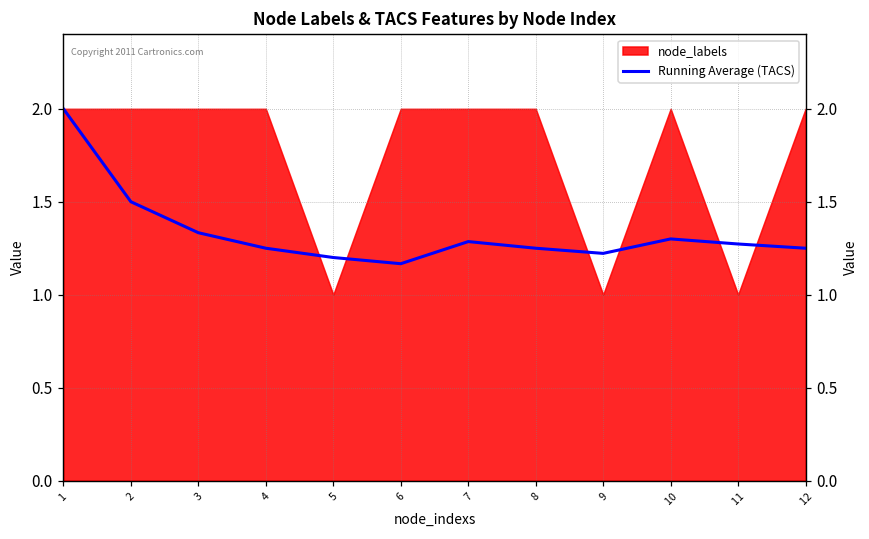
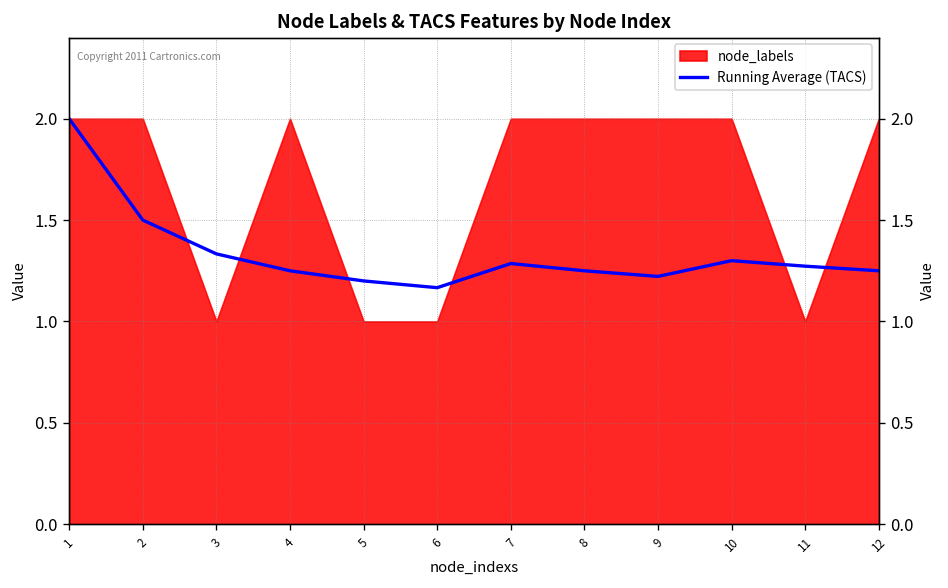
node_labels, 3: 2 -> 1
node_labels, 6: 2 -> 1
node_labels, 9: 1 -> 2
